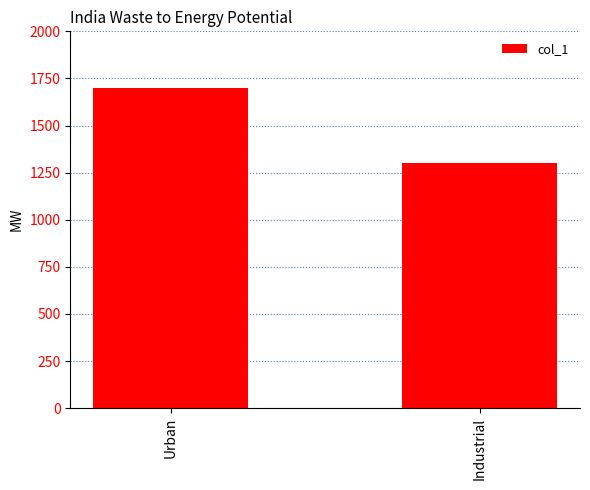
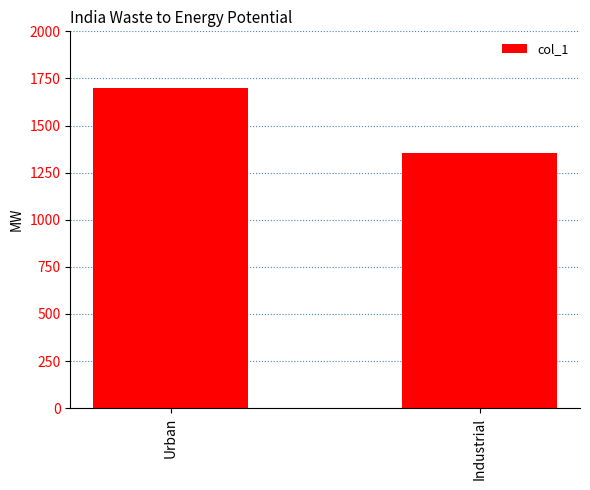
Industrial: 1300 -> 1360
